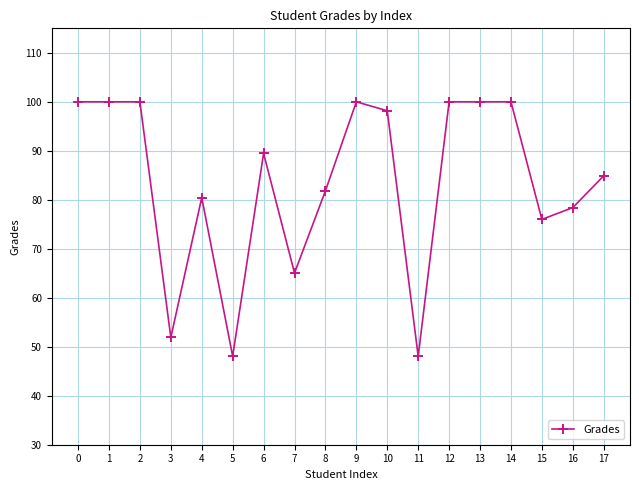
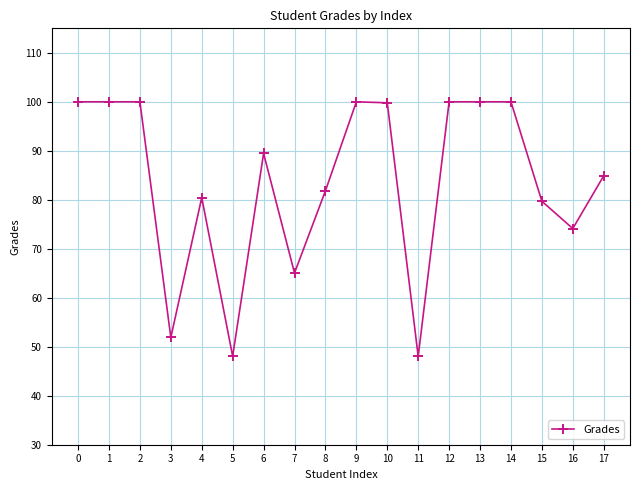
10: 98 -> 100
15: 76 -> 80
16: 78 -> 74
